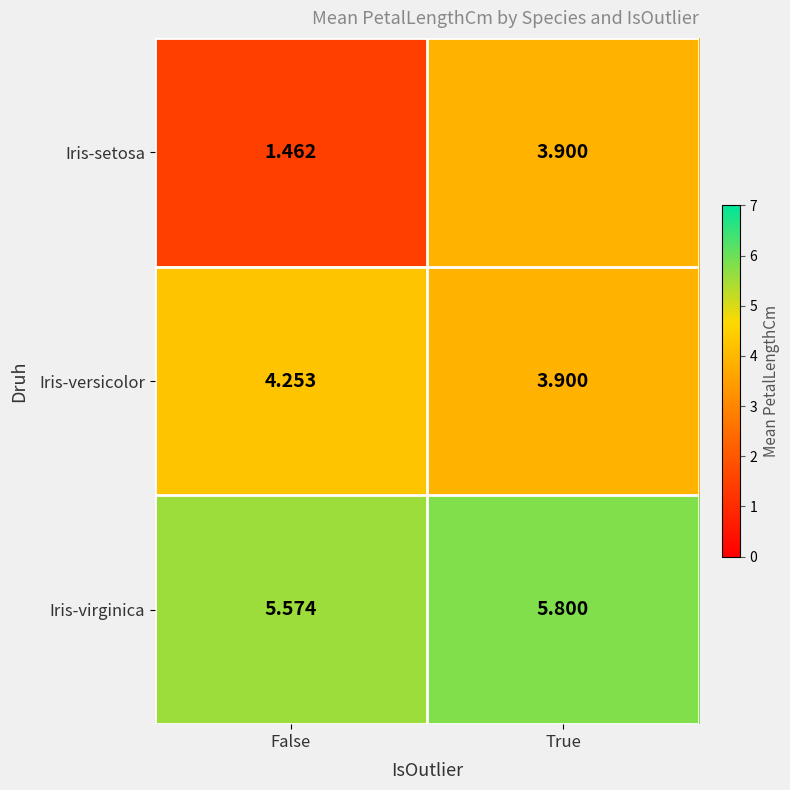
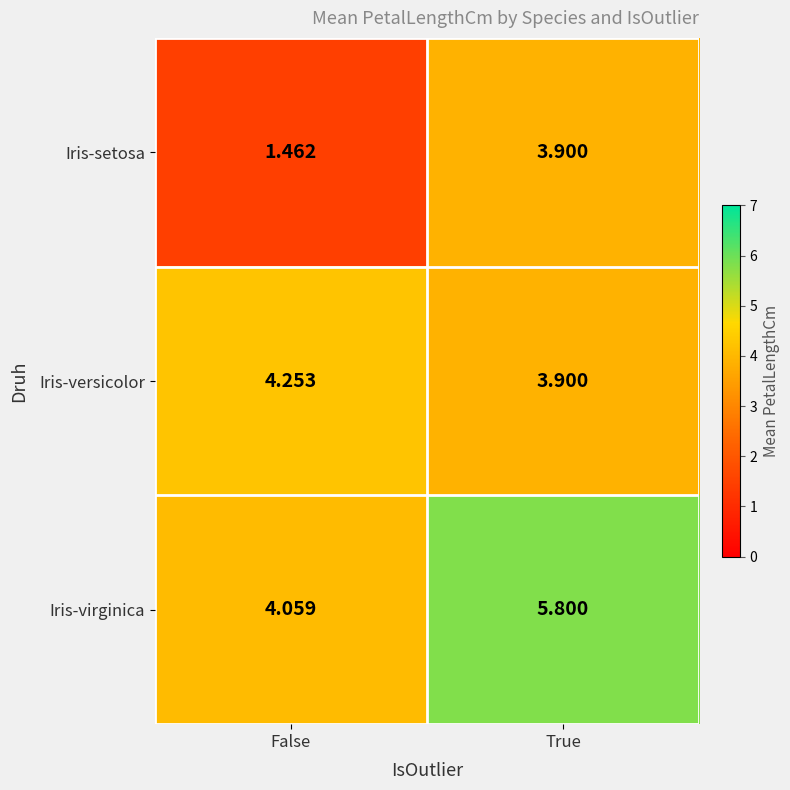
Iris-virginica, False: 5.574 -> 4.059
